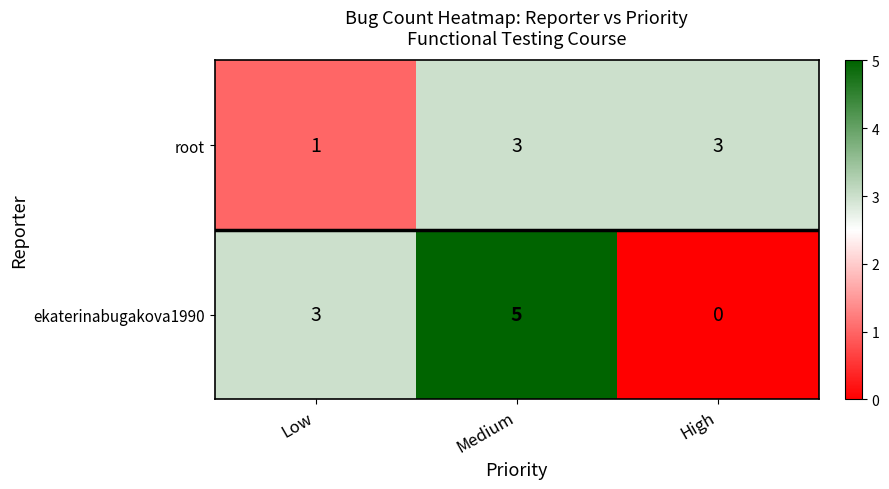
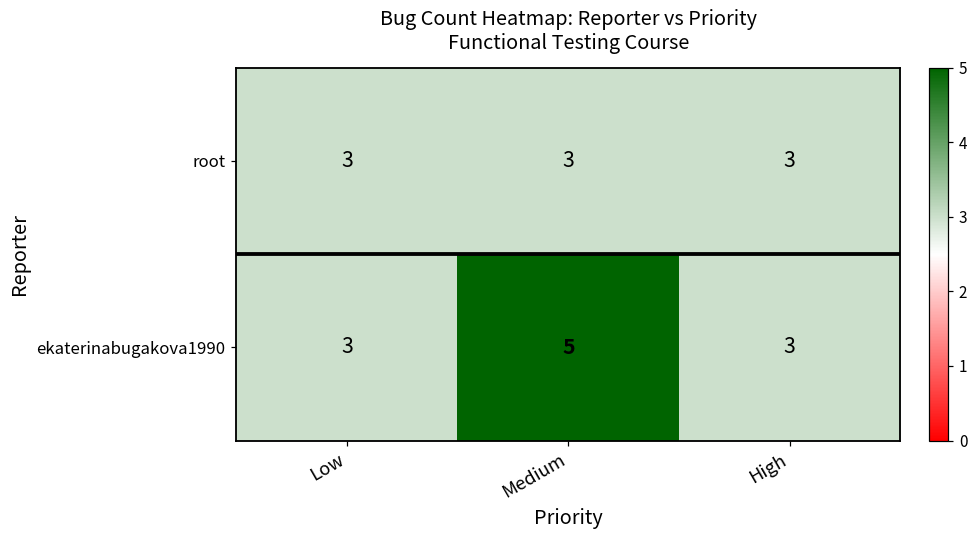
root, Low: 1 -> 3
ekaterinabugakova1990, High: 0 -> 3
